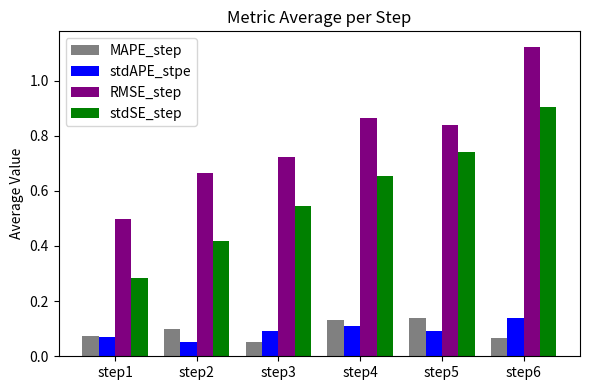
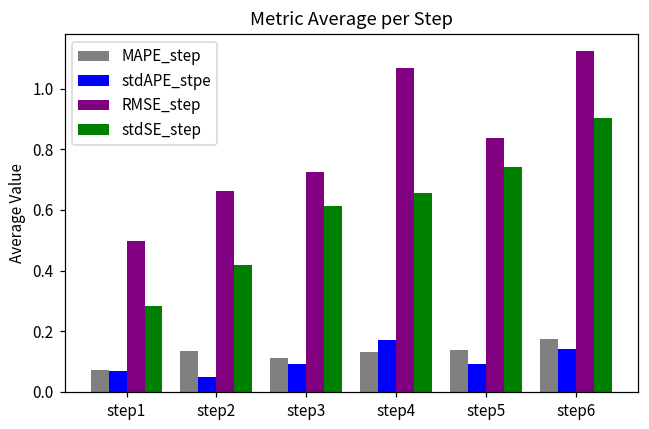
MAPE_step, step2: 0.10 -> 0.13
MAPE_step, step3: 0.05 -> 0.11
stdSE_step, step3: 0.55 -> 0.61
stdAPE_stpe, step4: 0.11 -> 0.17
RMSE_step, step4: 0.86 -> 1.07
MAPE_step, step6: 0.07 -> 0.17
